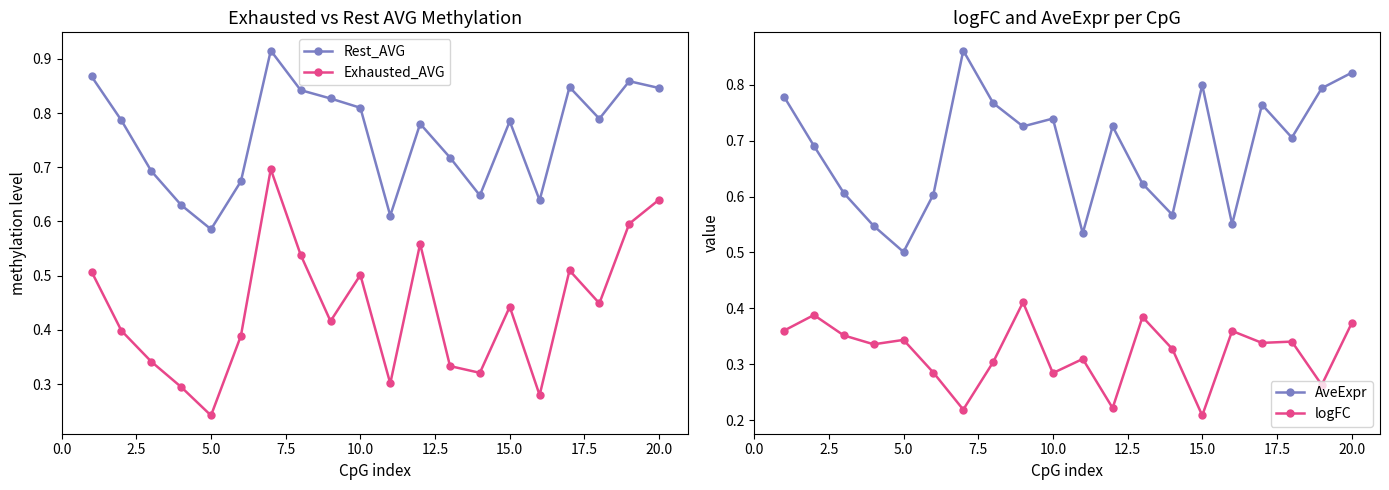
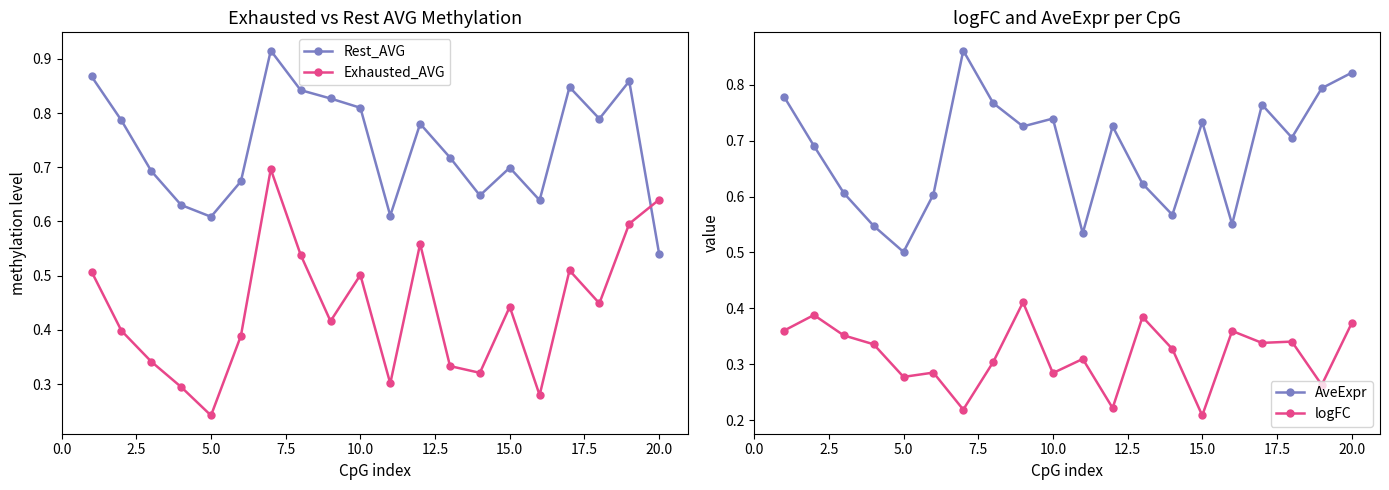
Exhausted vs Rest AVG Methylation, Rest_AVG, 5.0: 0.59 -> 0.61
Exhausted vs Rest AVG Methylation, Rest_AVG, 15.0: 0.78 -> 0.70
Exhausted vs Rest AVG Methylation, Rest_AVG, 20.0: 0.85 -> 0.54
logFC and AveExpr per CpG, logFC, 5.0: 0.34 -> 0.28
logFC and AveExpr per CpG, AveExpr, 15.0: 0.80 -> 0.73
